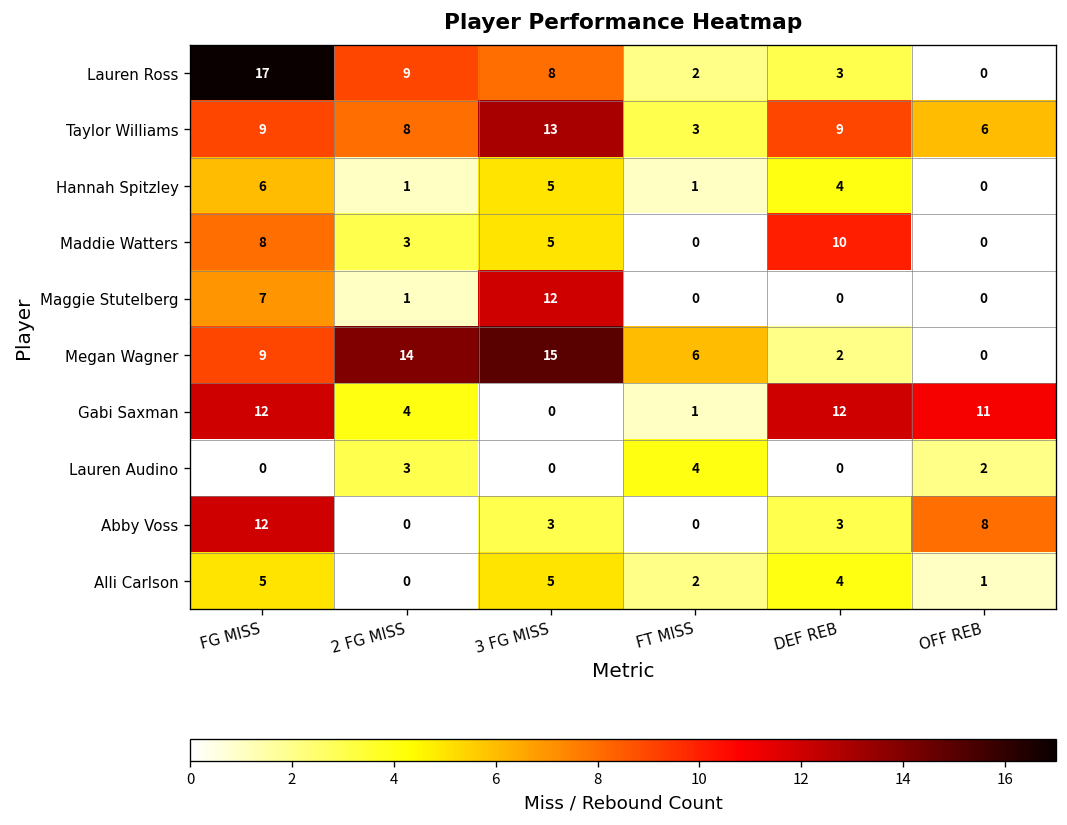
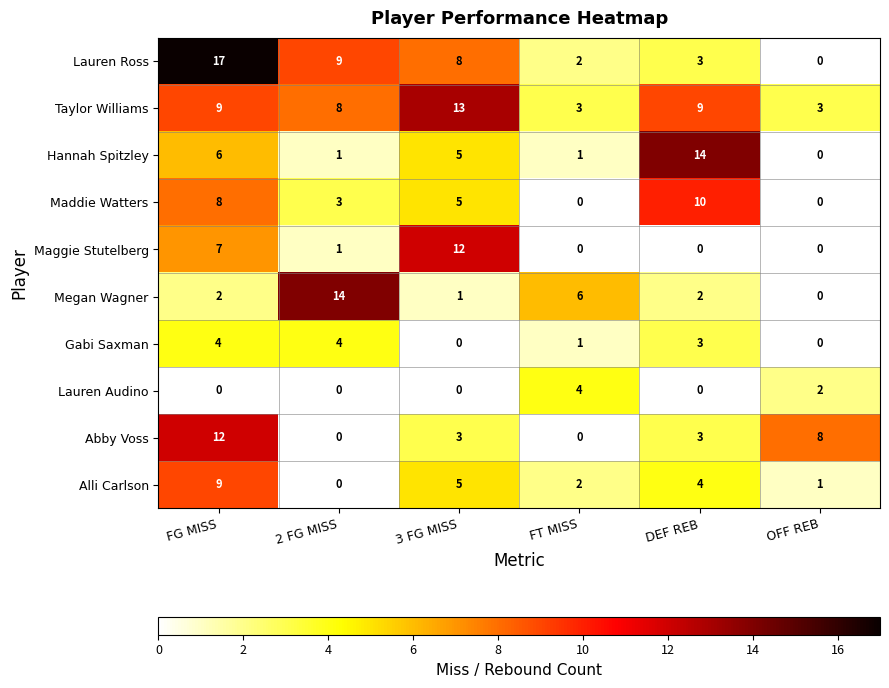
Taylor Williams, OFF REB: 6 -> 3
Hannah Spitzley, DEF REB: 4 -> 14
Megan Wagner, FG MISS: 9 -> 2
Megan Wagner, 3 FG MISS: 15 -> 1
Gabi Saxman, FG MISS: 12 -> 4
Gabi Saxman, DEF REB: 12 -> 3
Gabi Saxman, OFF REB: 11 -> 0
Lauren Audino, 2 FG MISS: 3 -> 0
Alli Carlson, FG MISS: 5 -> 9
